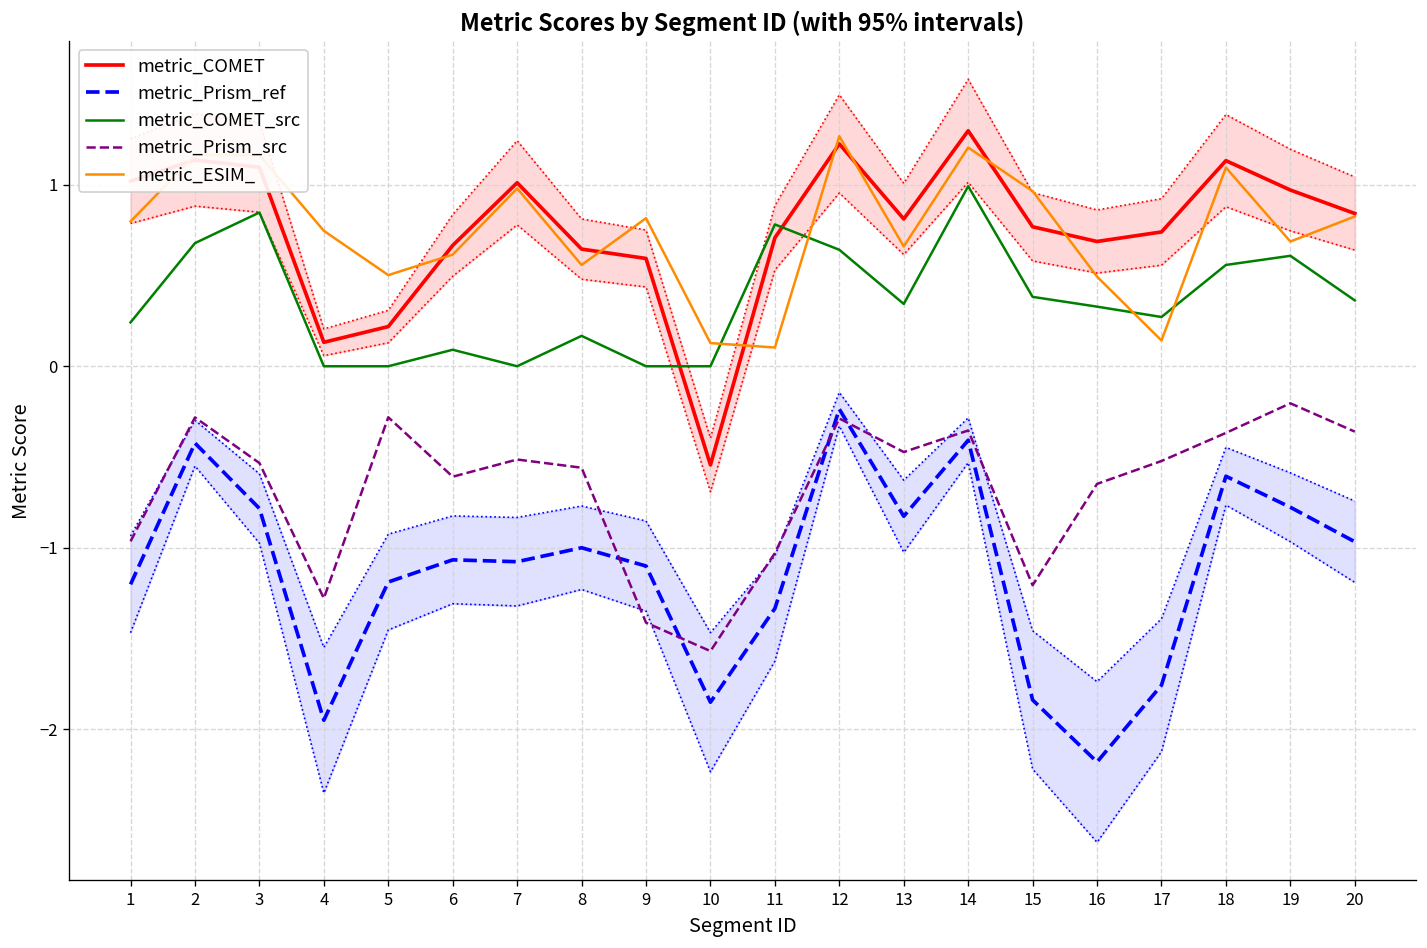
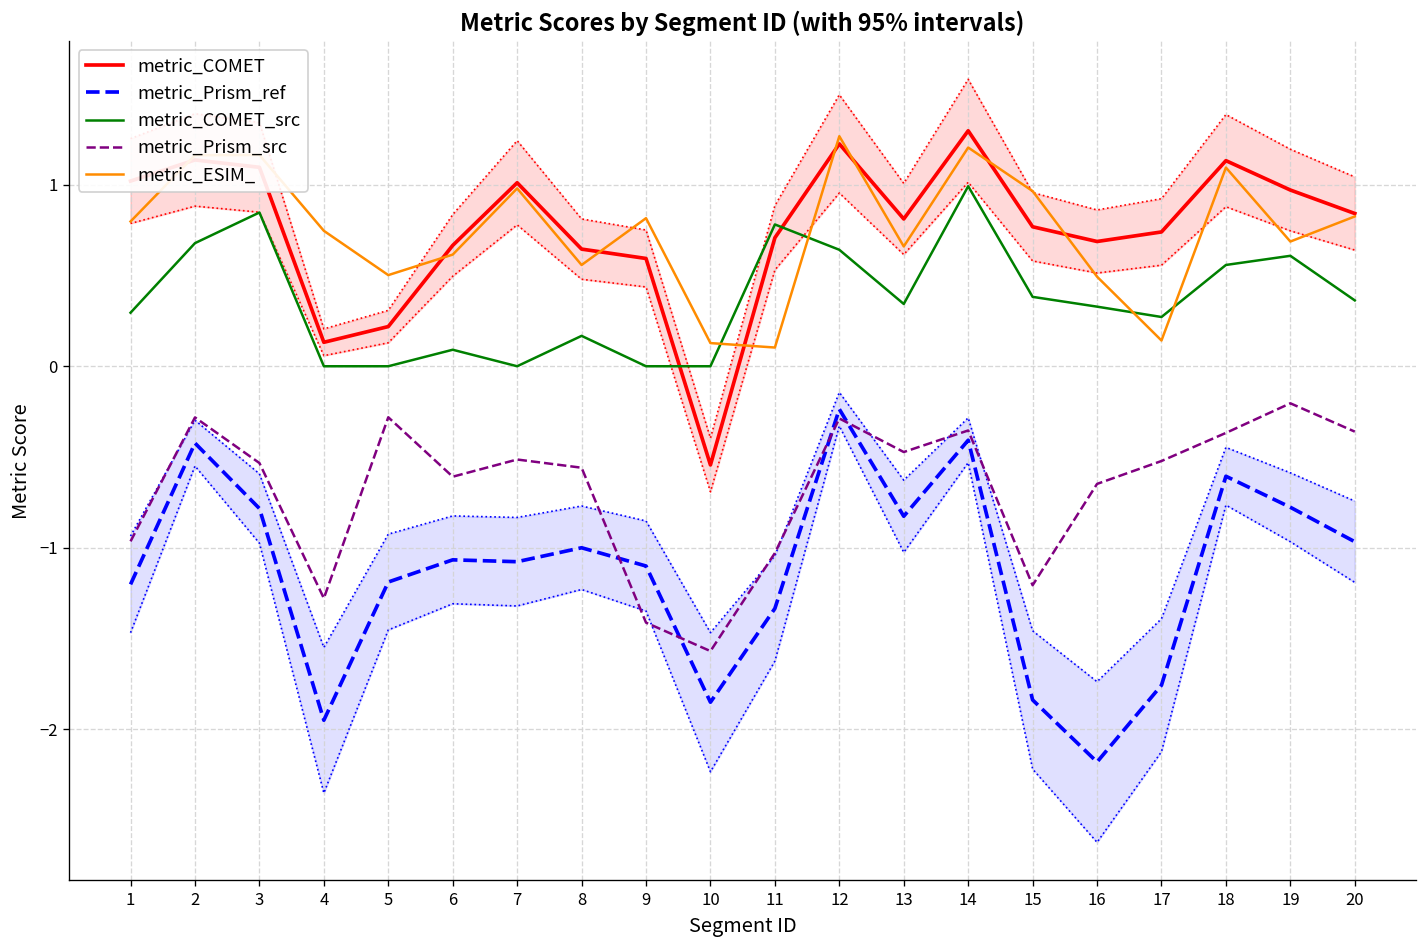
metric_COMET_src, 1: 0.24 -> 0.29
